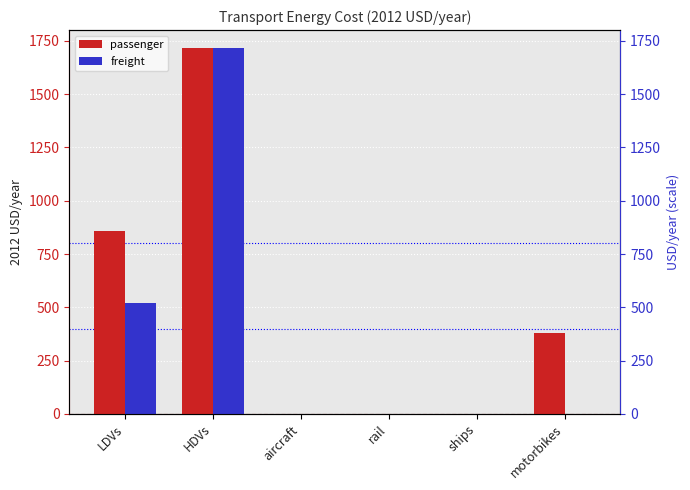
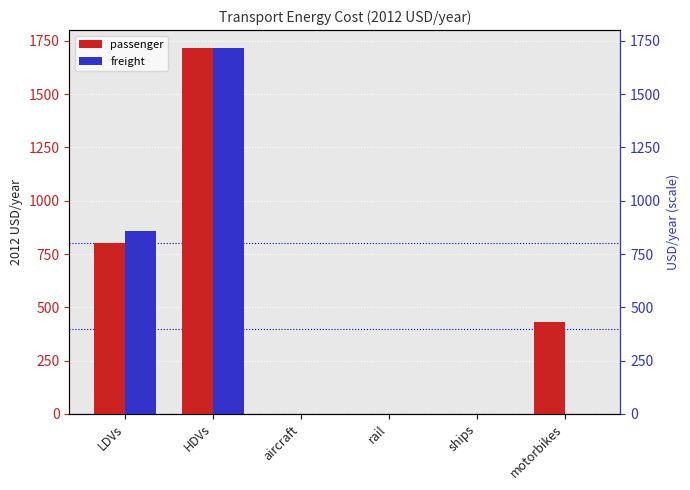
passenger, LDVs: 860 -> 800
freight, LDVs: 520 -> 860
passenger, motorbikes: 380 -> 430
